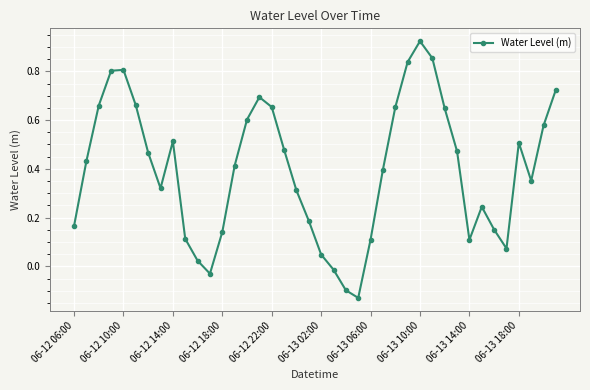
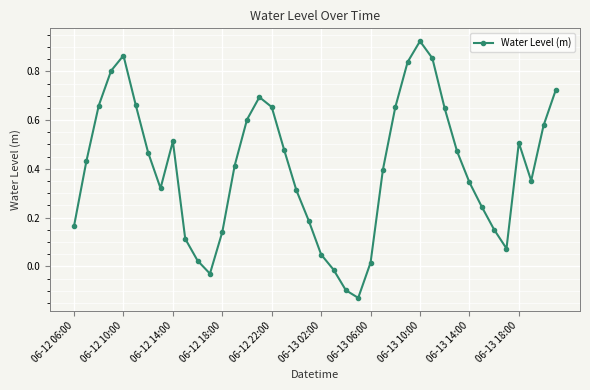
06-12 10:00: 0.81 -> 0.86
06-13 06:00: 0.11 -> 0.02
06-13 14:00: 0.11 -> 0.34
